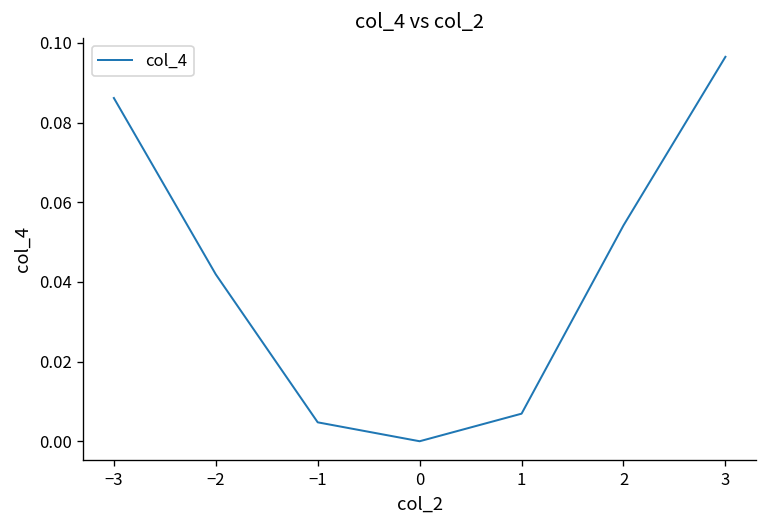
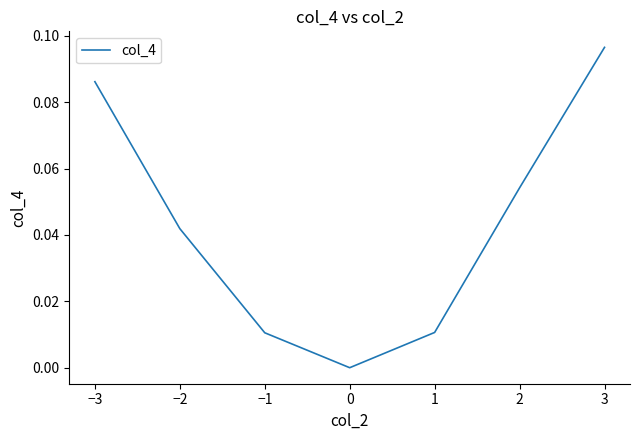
−1: 0.005 -> 0.011
1: 0.007 -> 0.011
